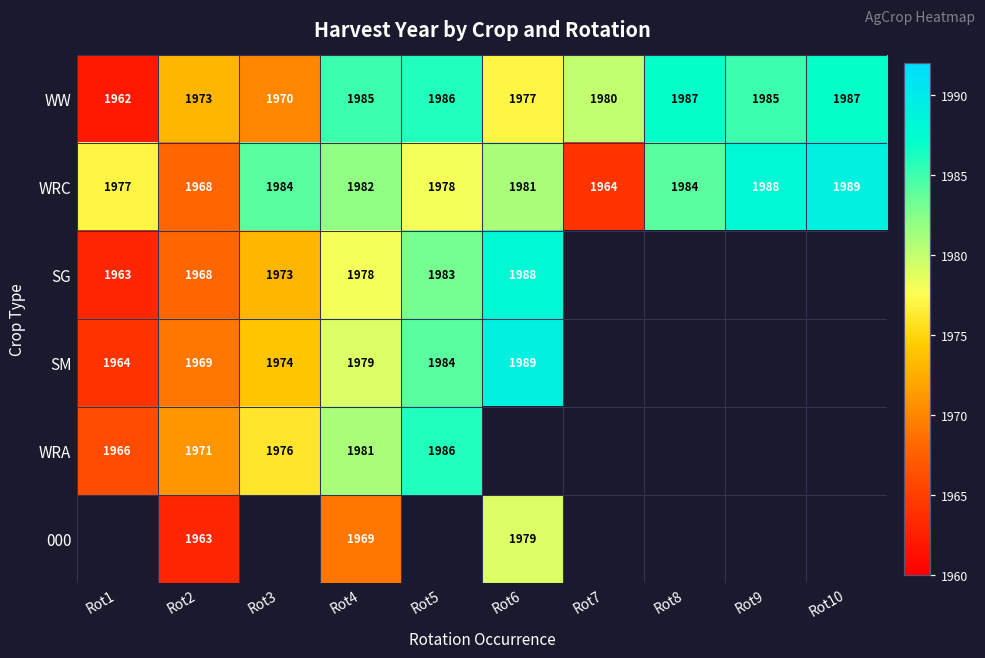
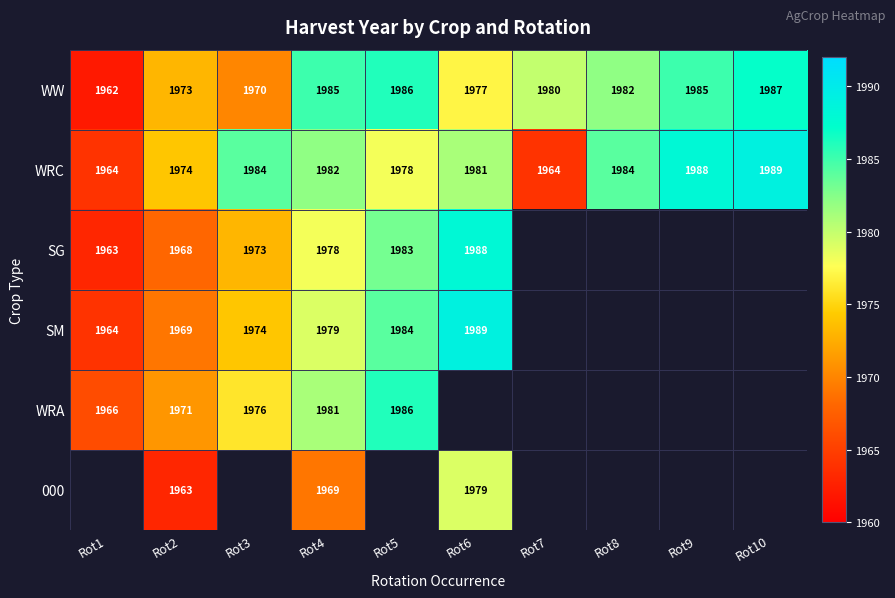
WW, Rot8: 1987 -> 1982
WRC, Rot1: 1977 -> 1964
WRC, Rot2: 1968 -> 1974
